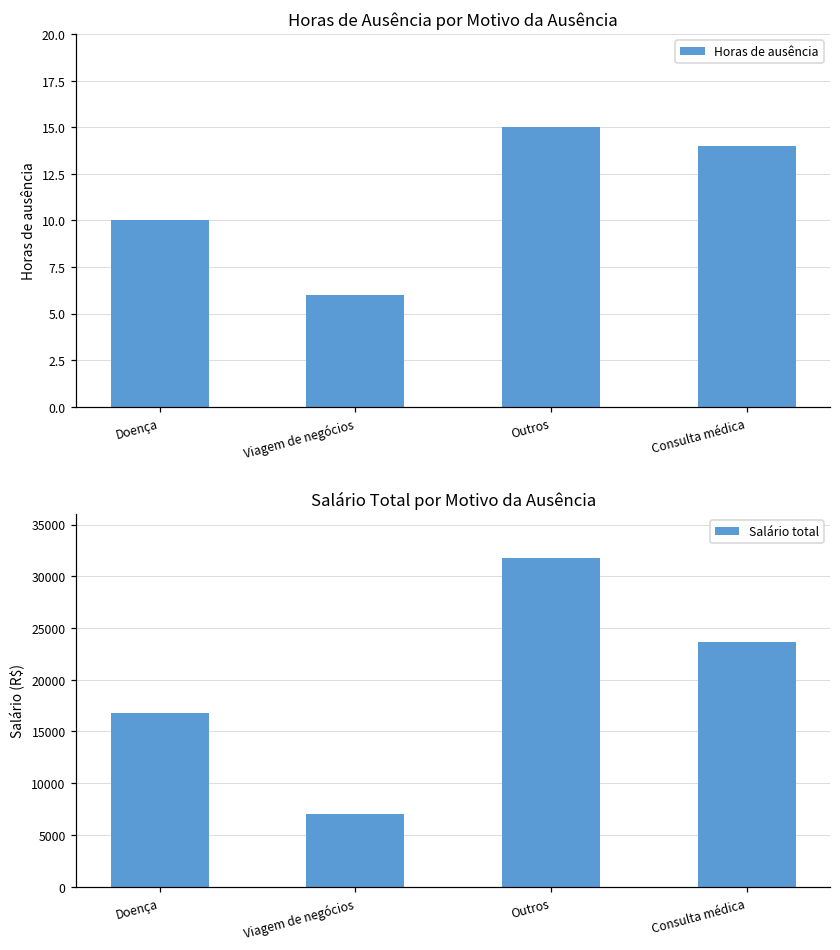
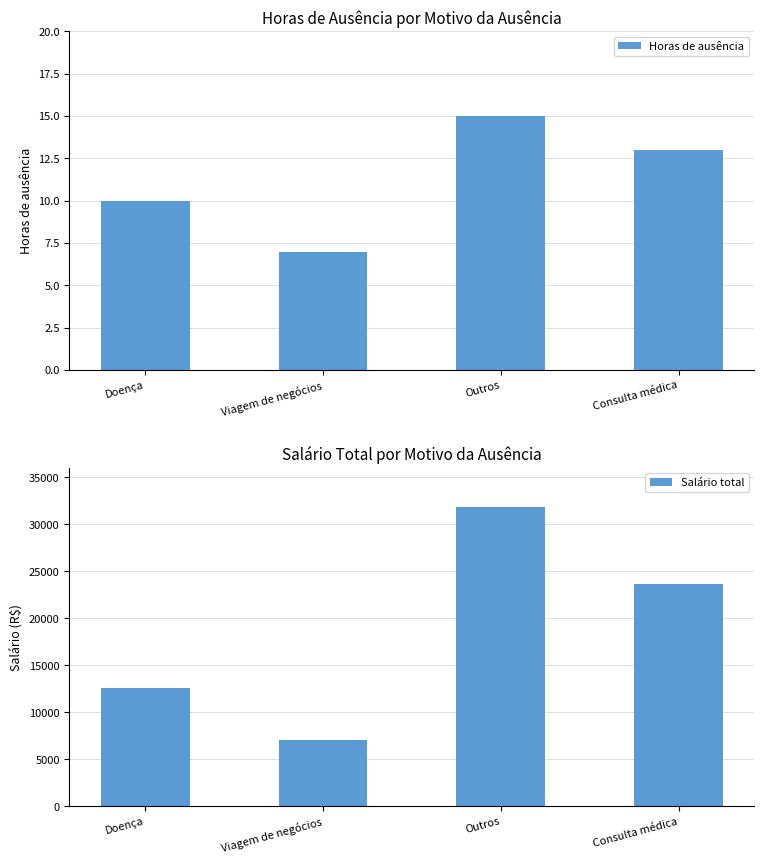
Horas de Ausência por Motivo da Ausência, Viagem de negócios: 6 -> 7
Horas de Ausência por Motivo da Ausência, Consulta médica: 14 -> 13
Salário Total por Motivo da Ausência, Doença: 17000 -> 13000
